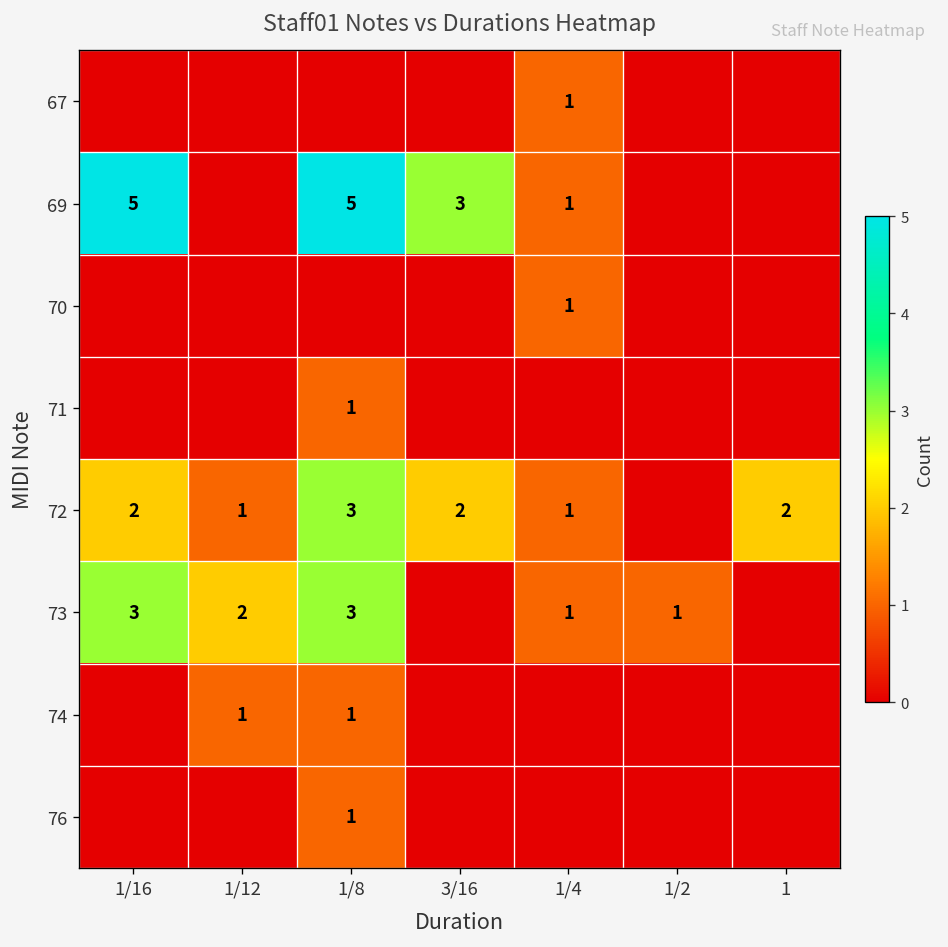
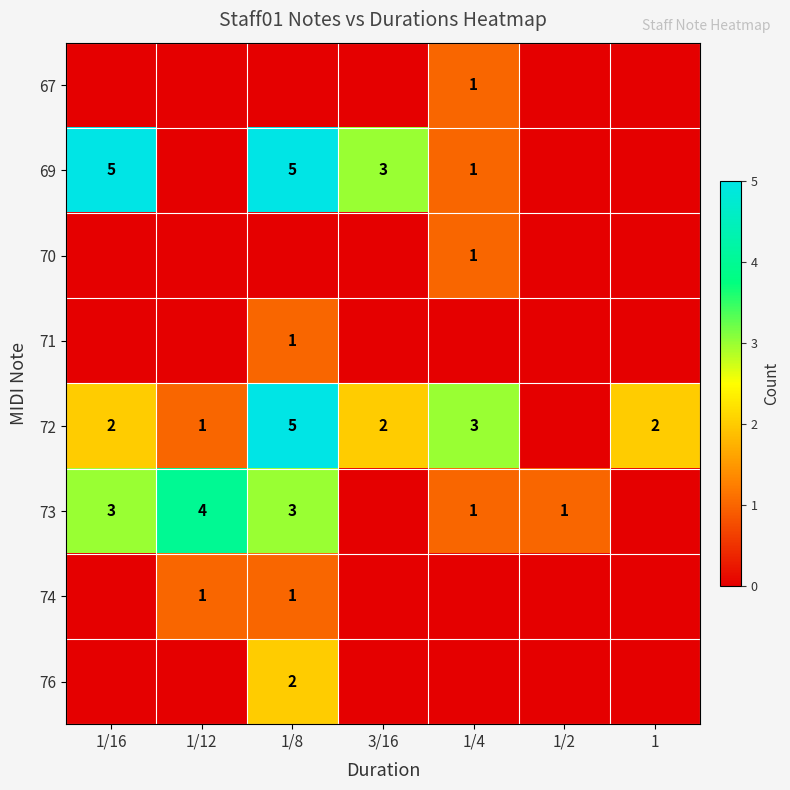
72, 1/8: 3 -> 5
72, 1/4: 1 -> 3
73, 1/12: 2 -> 4
76, 1/8: 1 -> 2
